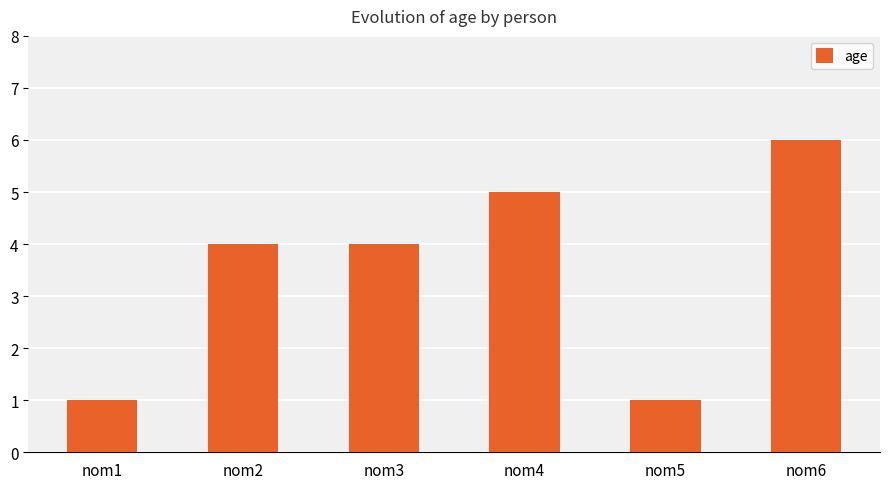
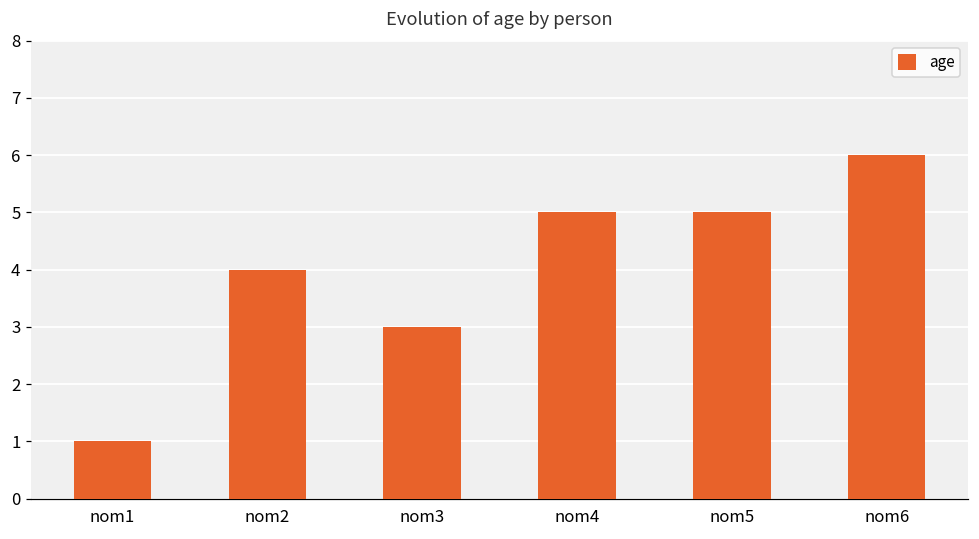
nom3: 4 -> 3
nom5: 1 -> 5
